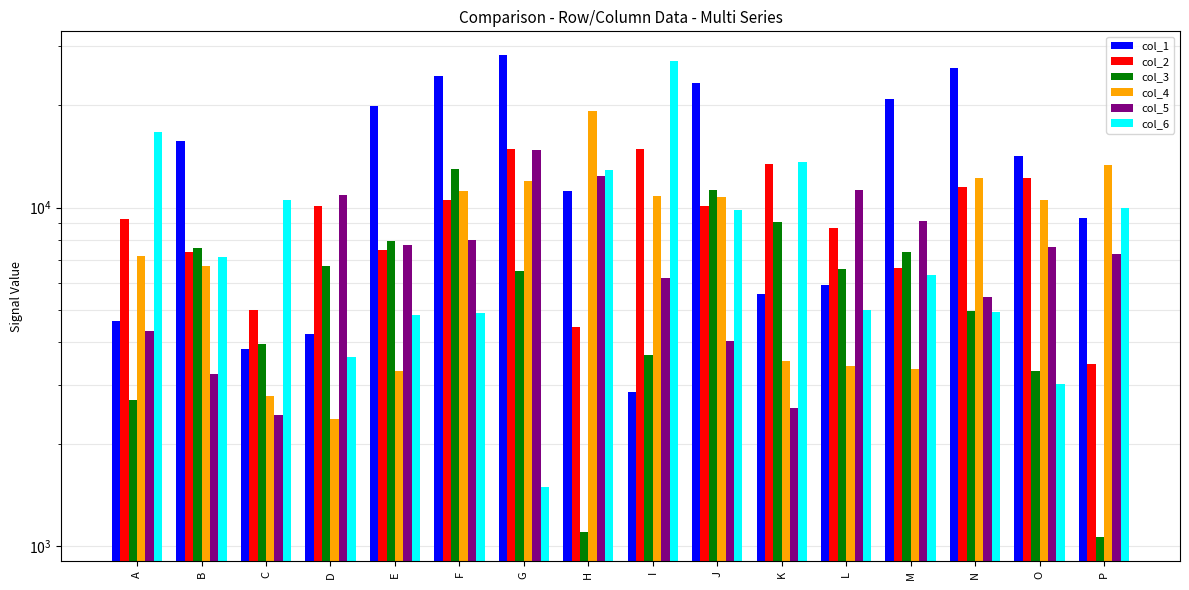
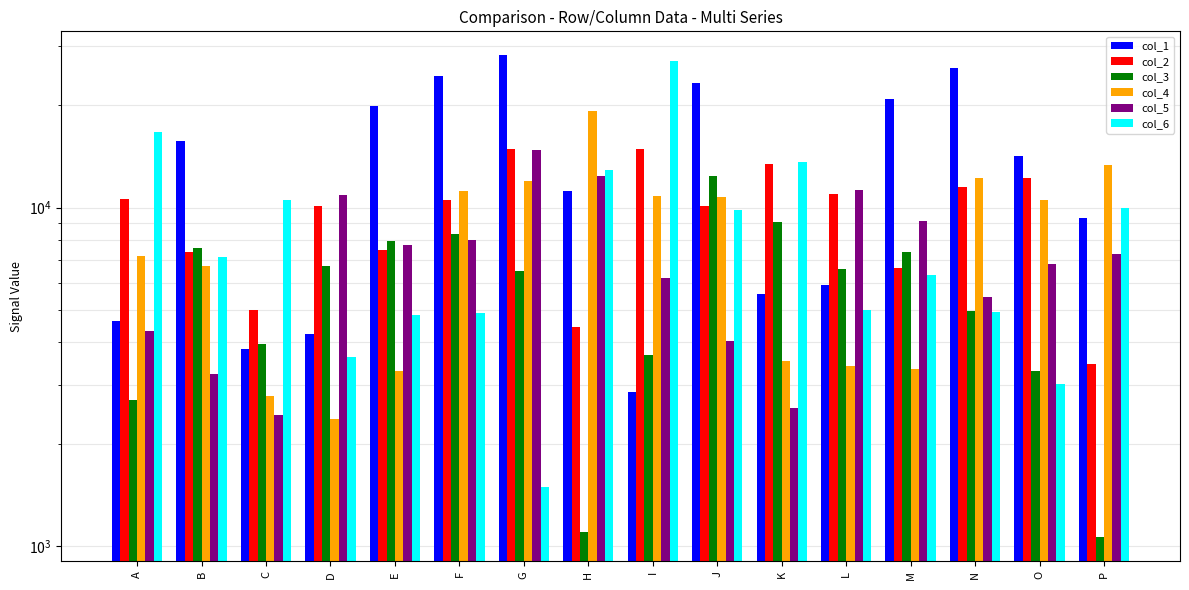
col_2, A: 9200 -> 10600
col_3, F: 13000 -> 8400
col_3, J: 11300 -> 12400
col_2, L: 8700 -> 10900
col_5, O: 7600 -> 6800
